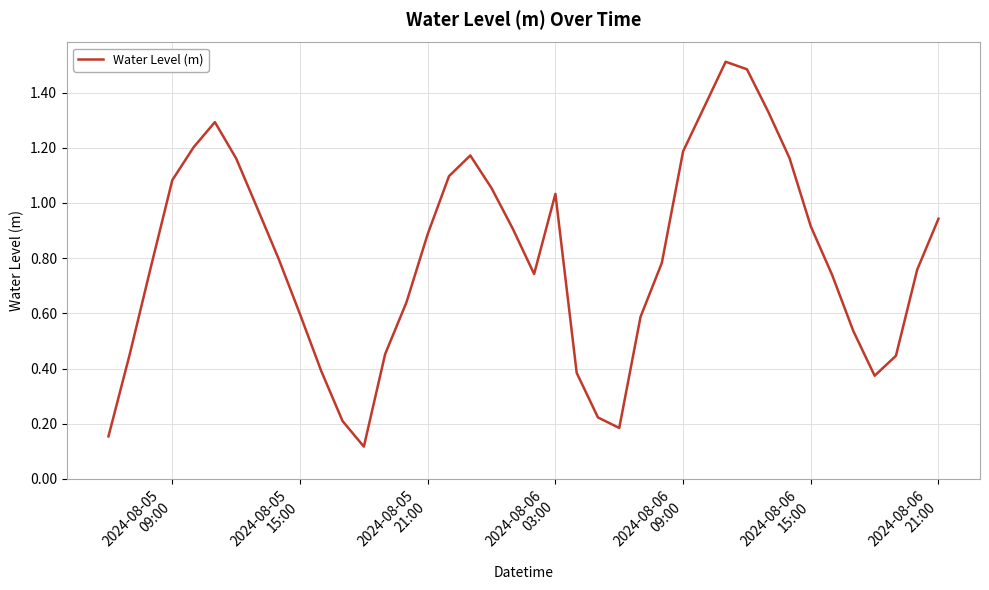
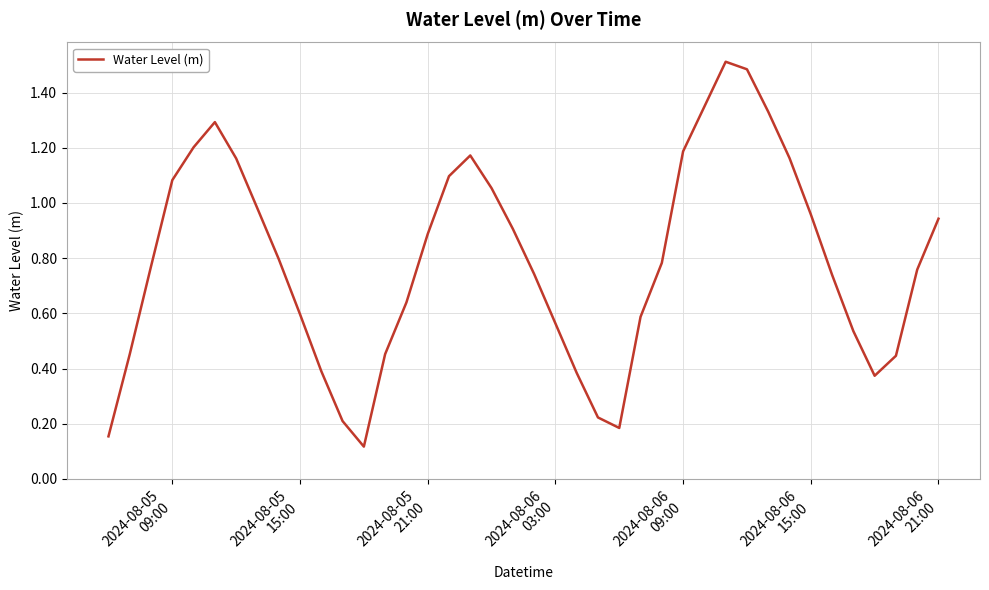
2024-08-06 03:00: 1.03 -> 0.56
2024-08-06 15:00: 0.92 -> 0.96
